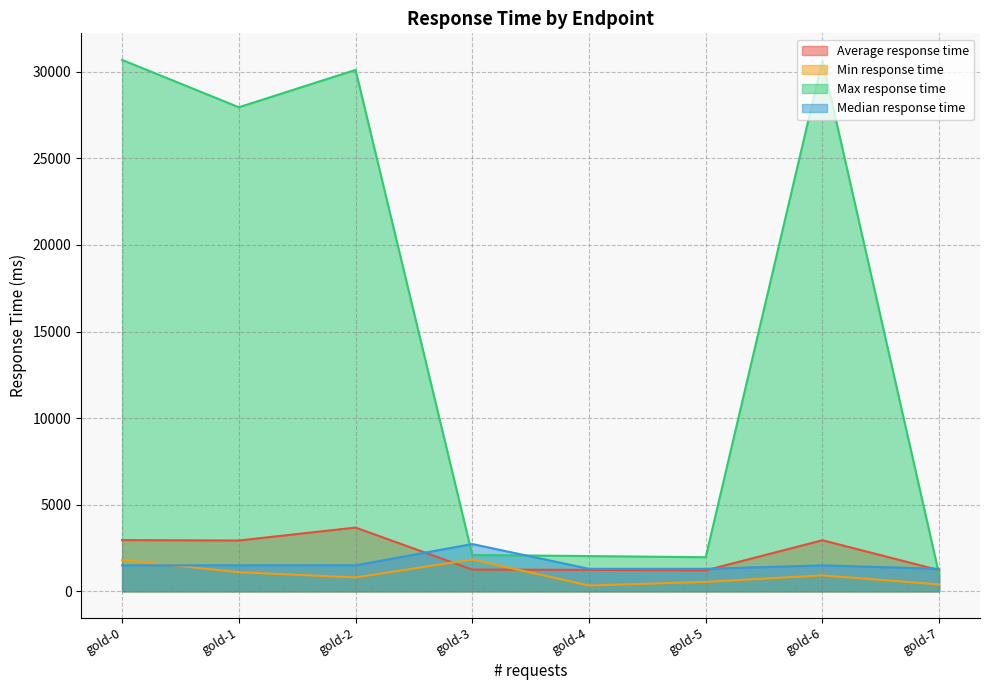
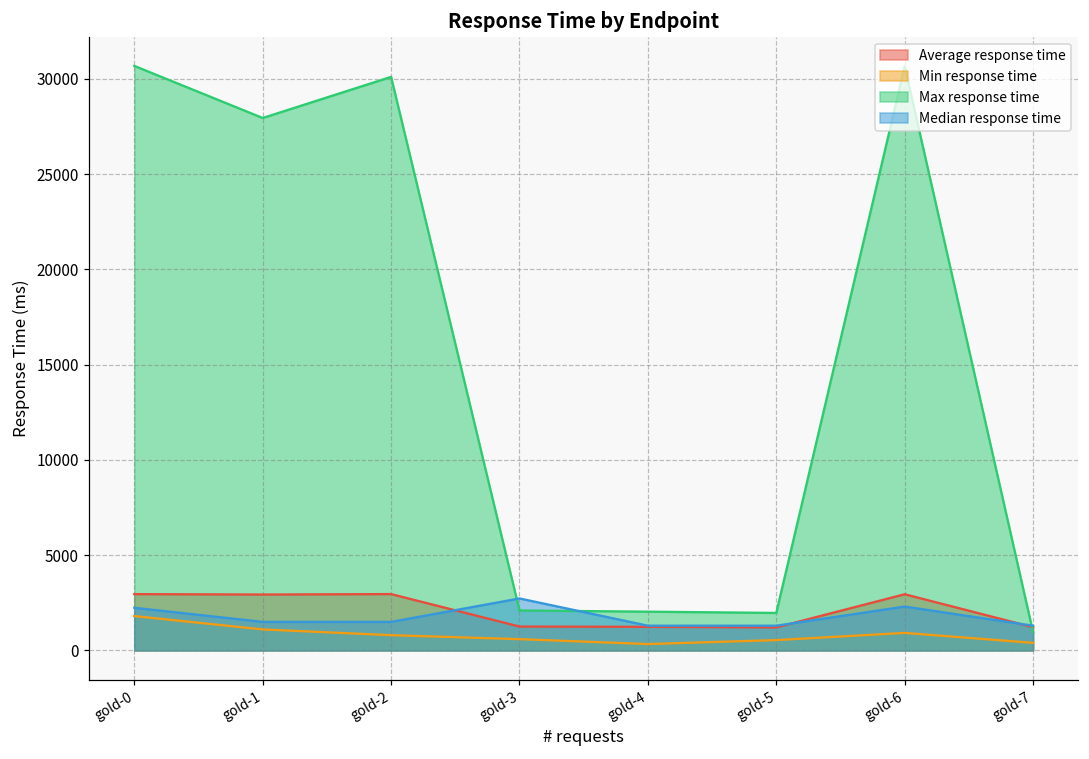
Median response time, gold-0: 1500 -> 2200
Average response time, gold-2: 3700 -> 3000
Min response time, gold-3: 1800 -> 600
Median response time, gold-6: 1500 -> 2300
